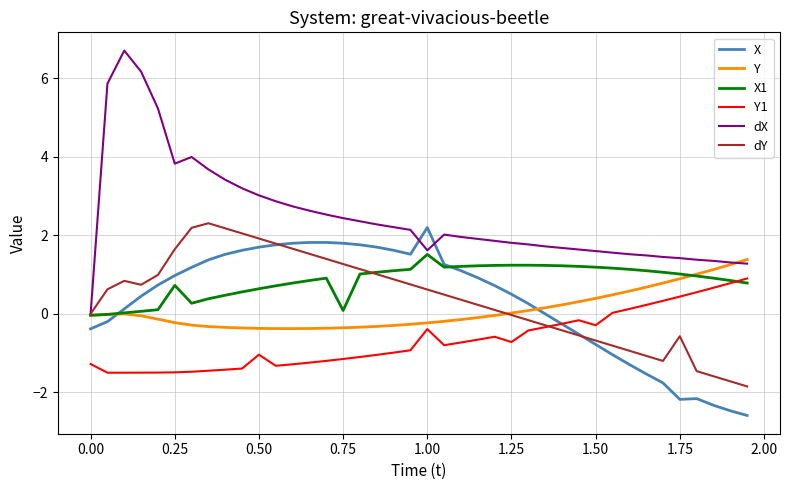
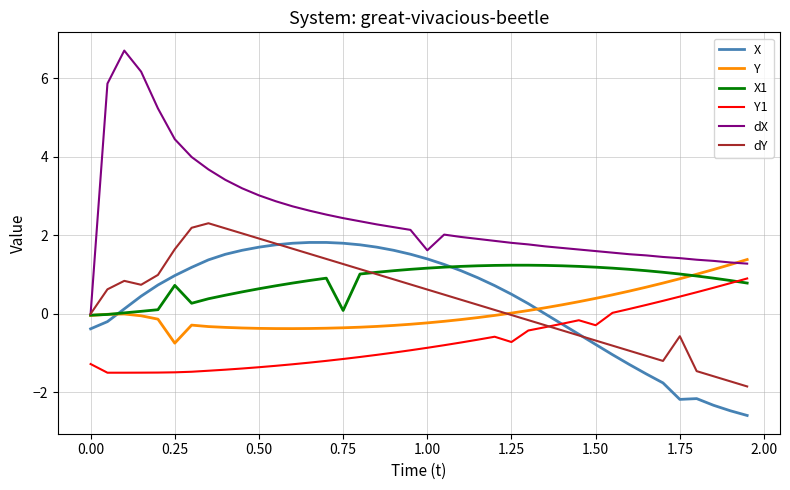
Y, 0.25: -0.2 -> -0.7
dX, 0.25: 3.8 -> 4.5
Y1, 0.50: -1.0 -> -1.4
X, 1.00: 2.2 -> 1.4
X1, 1.00: 1.5 -> 1.2
Y1, 1.00: -0.4 -> -0.9
